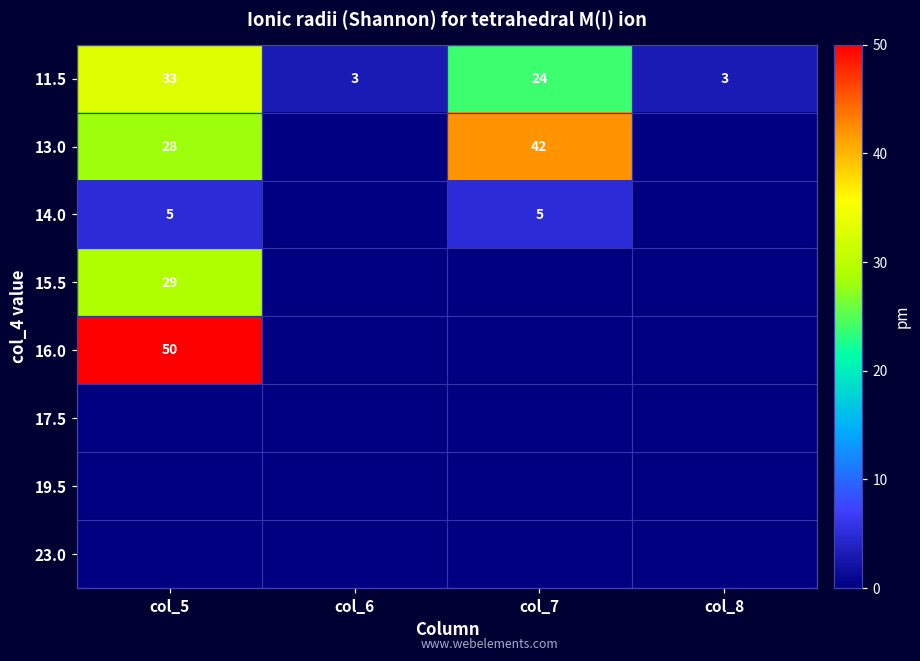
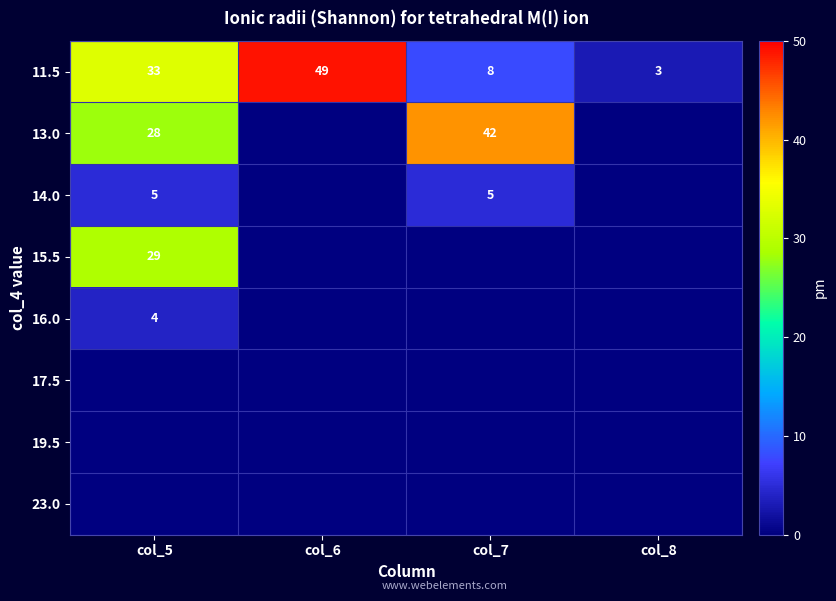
11.5, col_6: 3 -> 49
11.5, col_7: 24 -> 8
16.0, col_5: 50 -> 4
